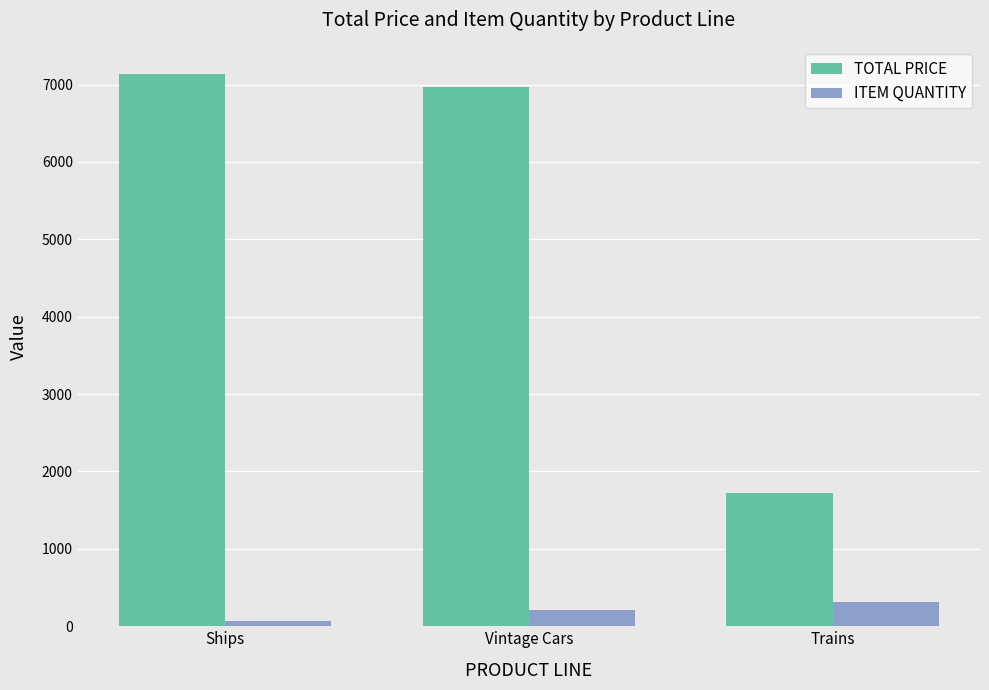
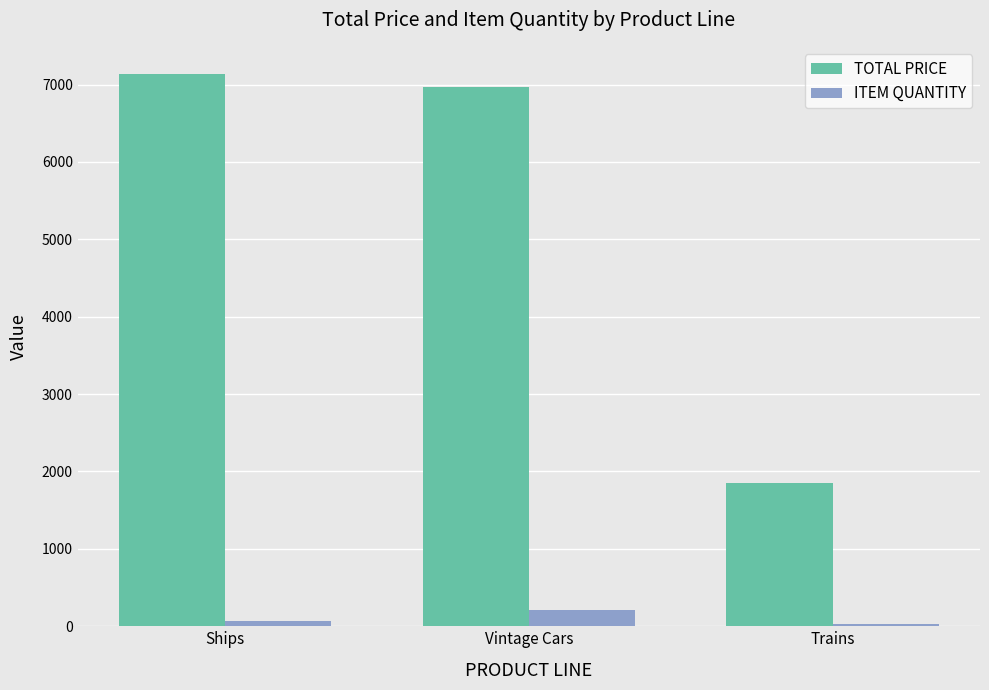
TOTAL PRICE, Trains: 1700 -> 1900
ITEM QUANTITY, Trains: 300 -> 0
